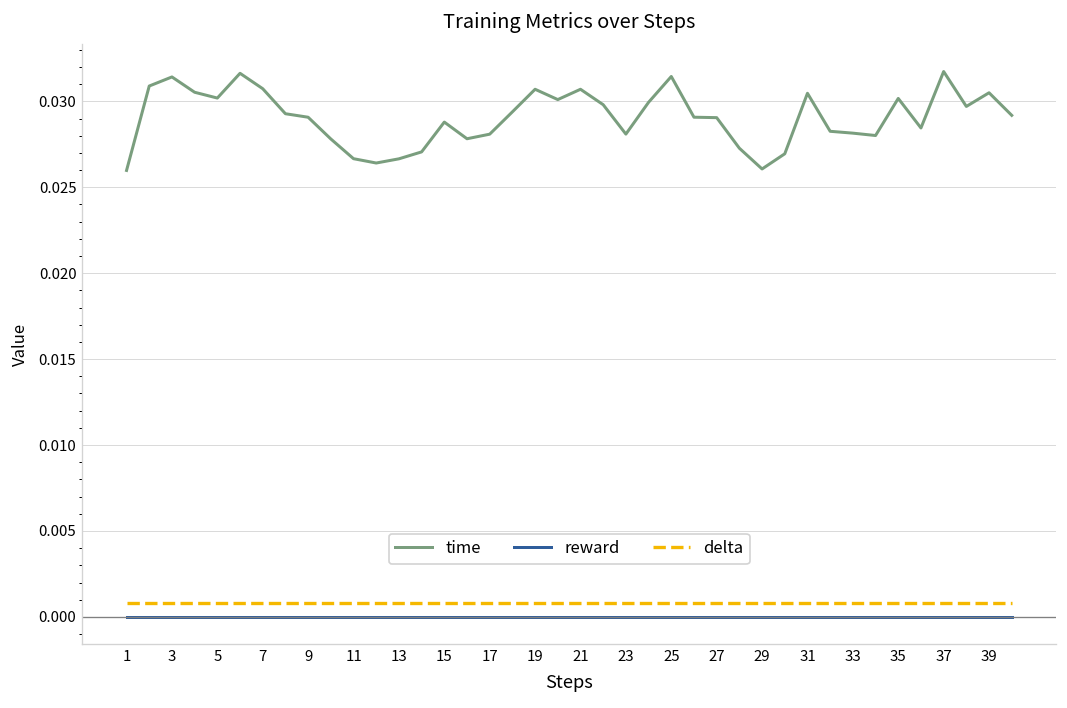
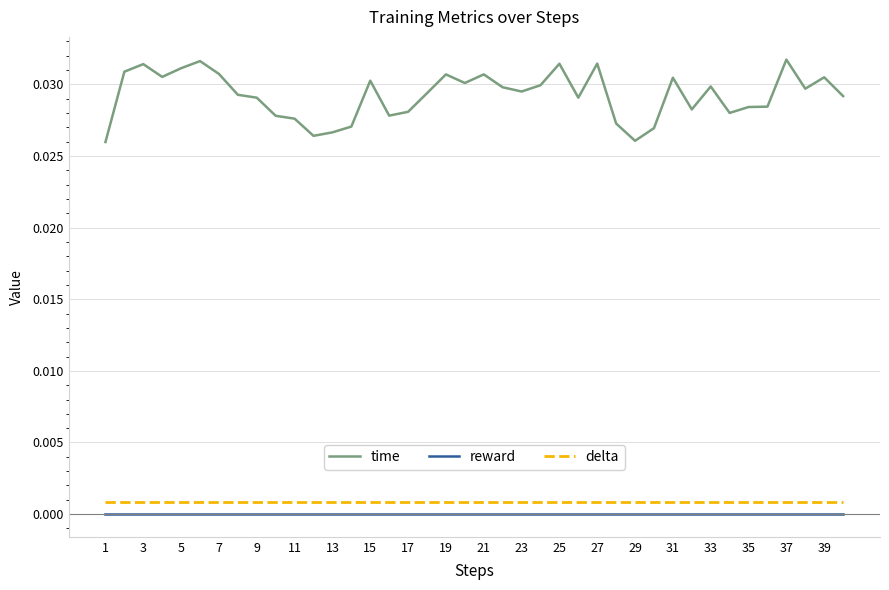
time, 5: 0.0302 -> 0.0311
time, 11: 0.0267 -> 0.0276
time, 15: 0.0288 -> 0.0303
time, 23: 0.0281 -> 0.0295
time, 27: 0.0291 -> 0.0315
time, 33: 0.0281 -> 0.0299
time, 35: 0.0302 -> 0.0284
